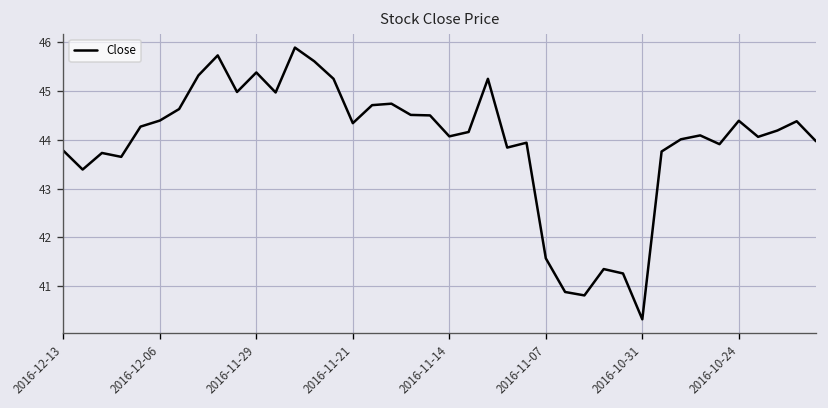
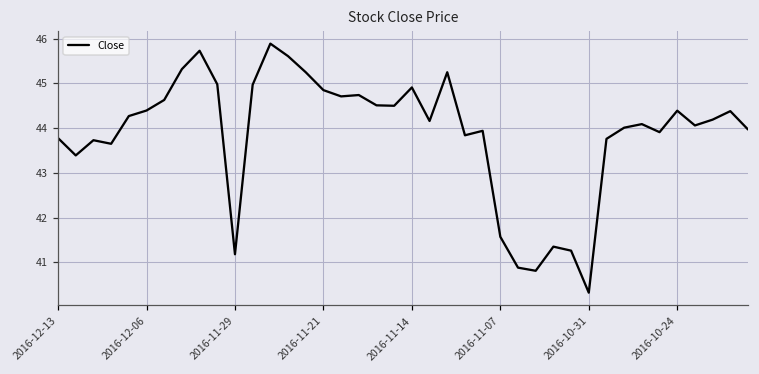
2016-11-29: 45.4 -> 41.2
2016-11-21: 44.3 -> 44.8
2016-11-14: 44.1 -> 44.9
